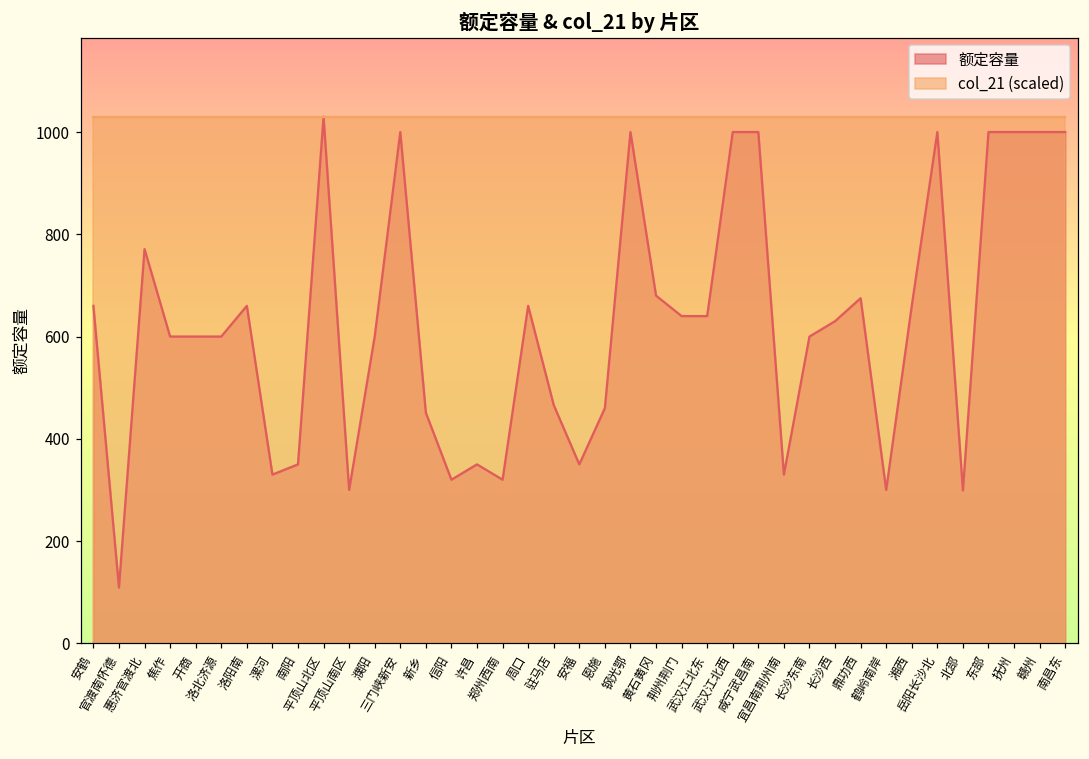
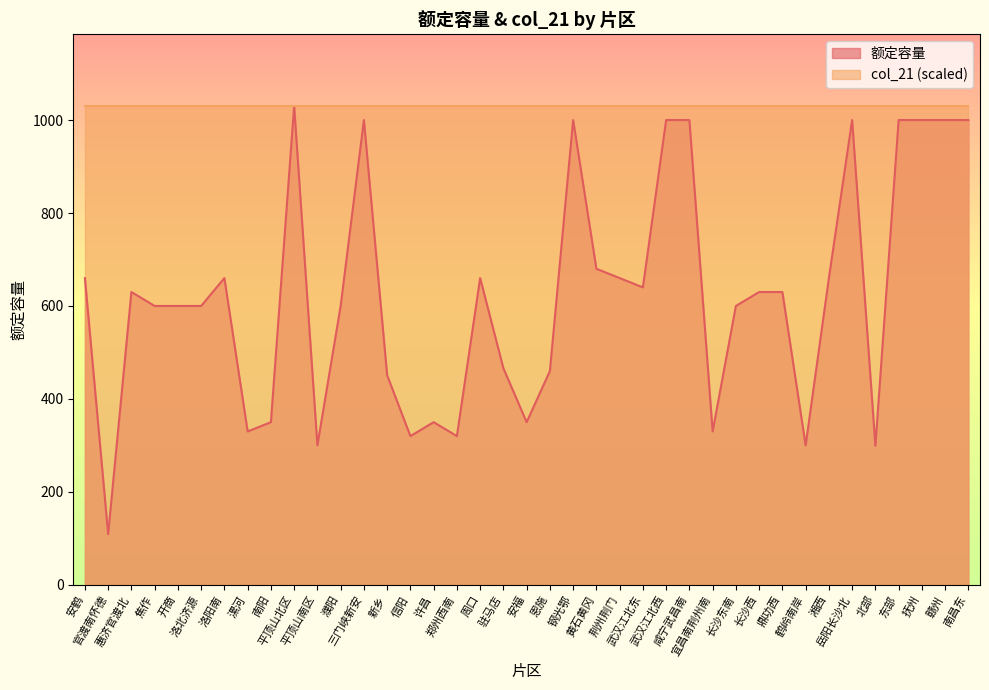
额定容量, 惠济官渡北: 770 -> 630
额定容量, 荆州荆门: 640 -> 660
额定容量, 鼎功西: 680 -> 630
